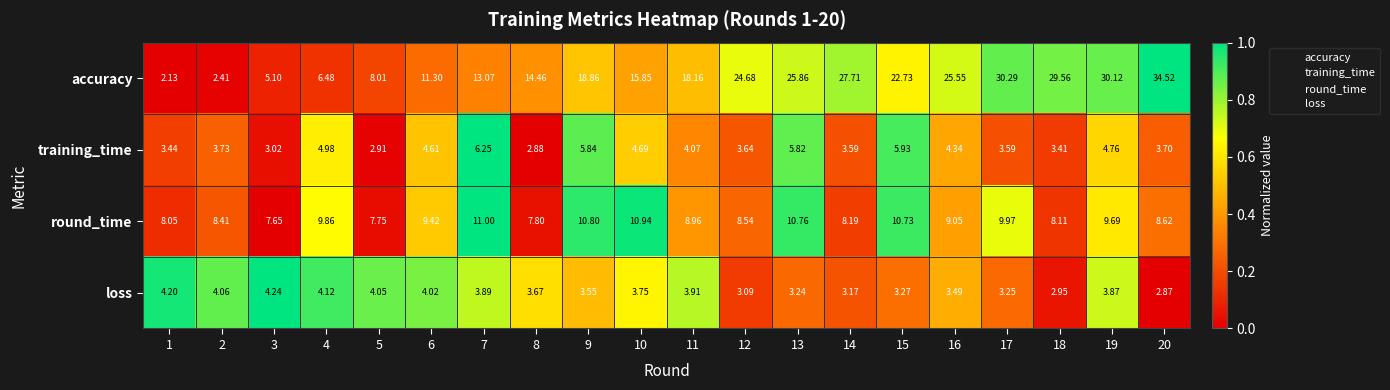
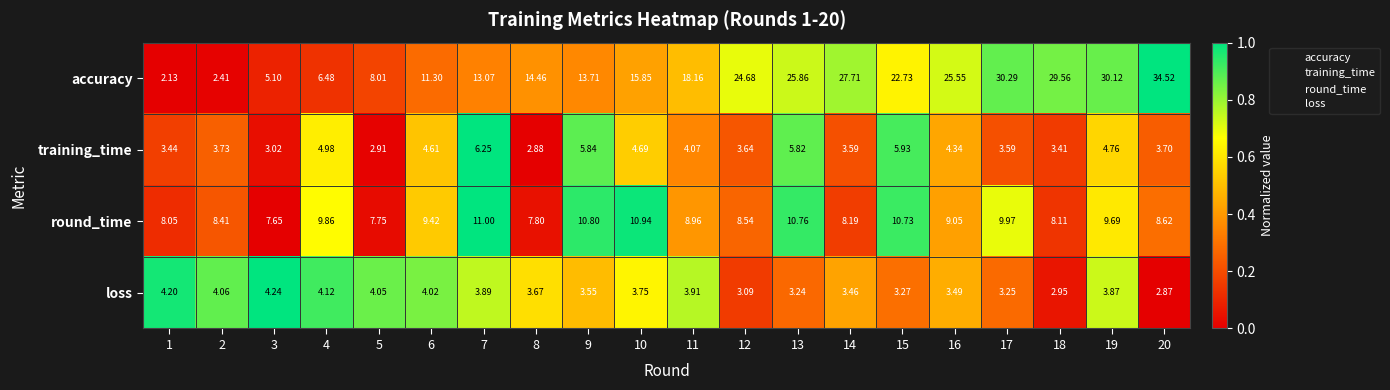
accuracy, 9: 18.86 -> 13.71
loss, 14: 3.17 -> 3.46
